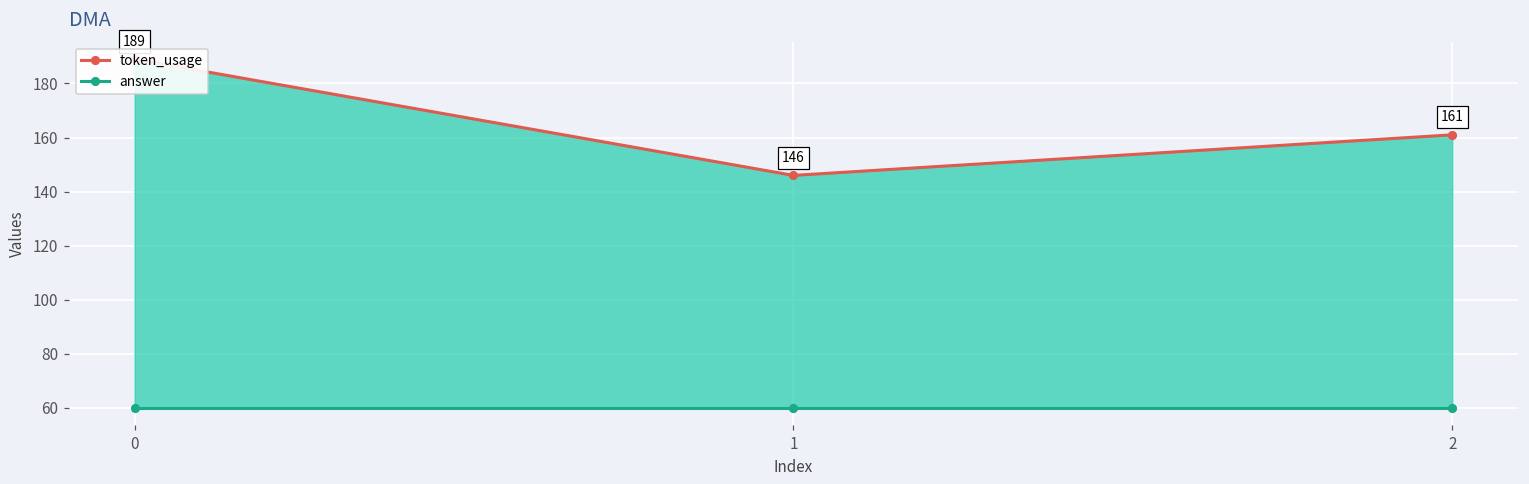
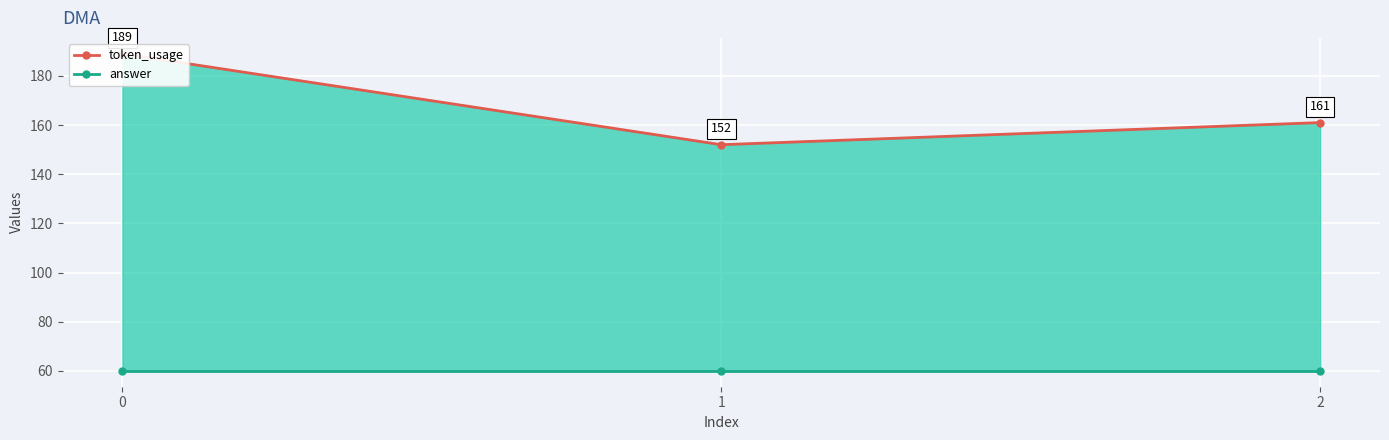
token_usage, 1: 146 -> 152
